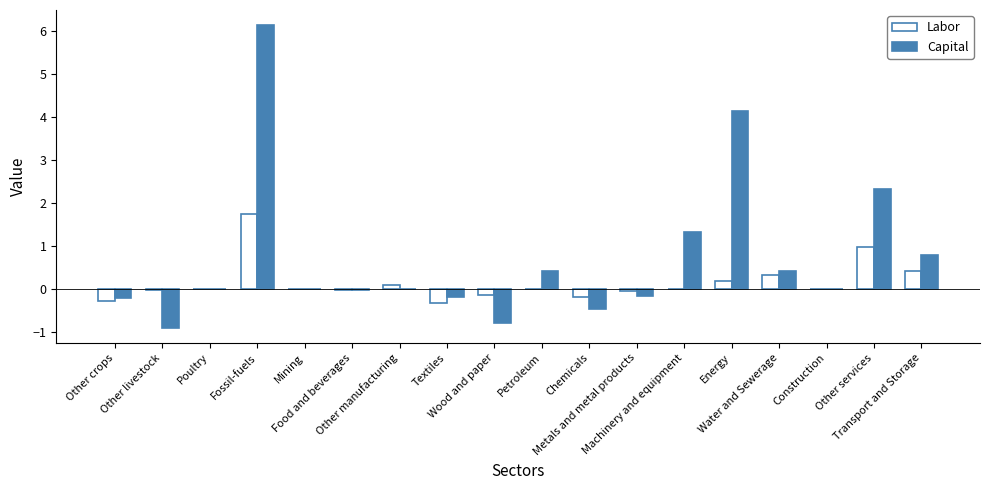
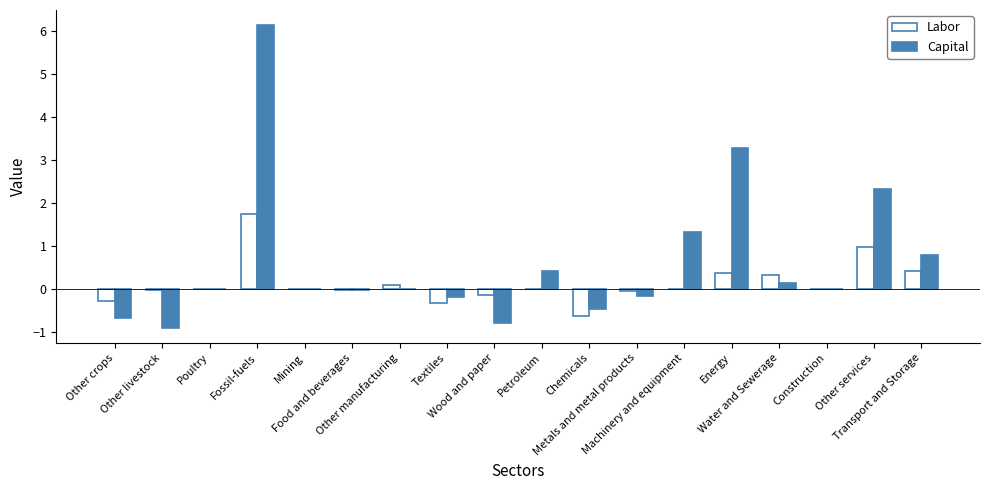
Capital, Other crops: -0.2 -> -0.7
Labor, Chemicals: -0.2 -> -0.6
Labor, Energy: 0.2 -> 0.4
Capital, Energy: 4.1 -> 3.3
Capital, Water and Sewerage: 0.4 -> 0.2
